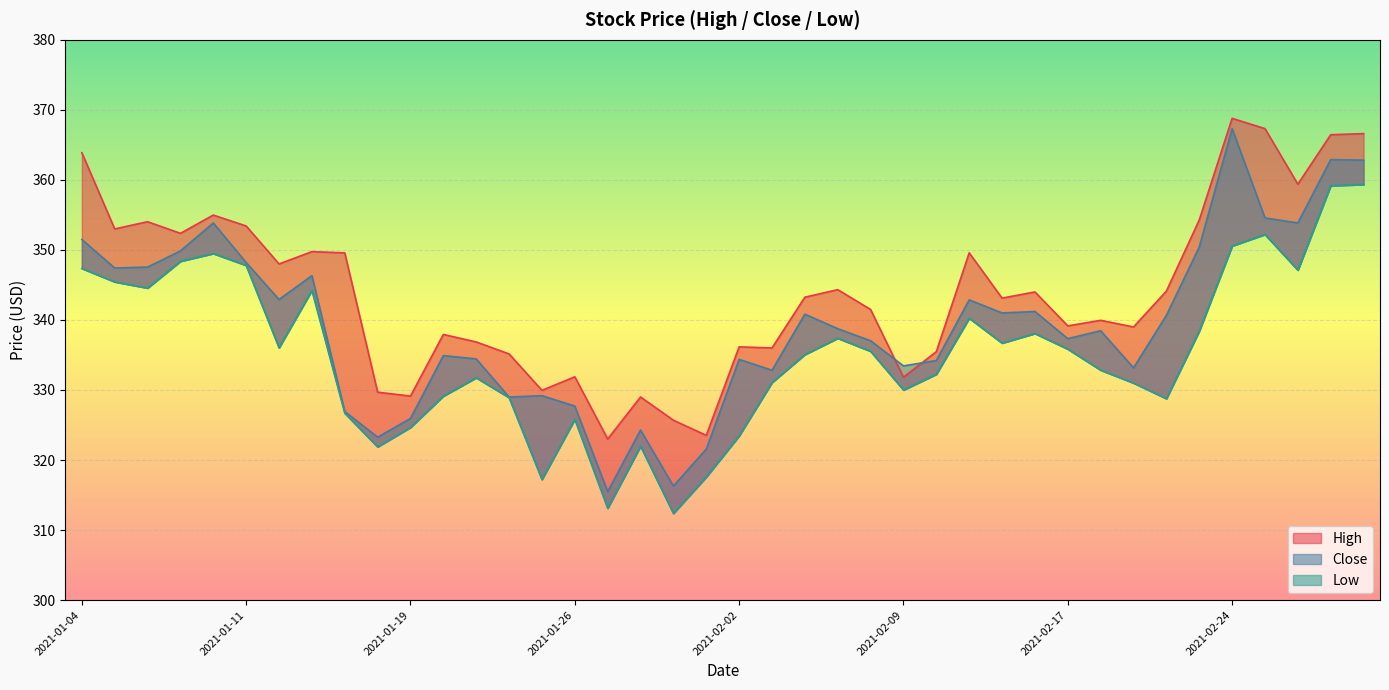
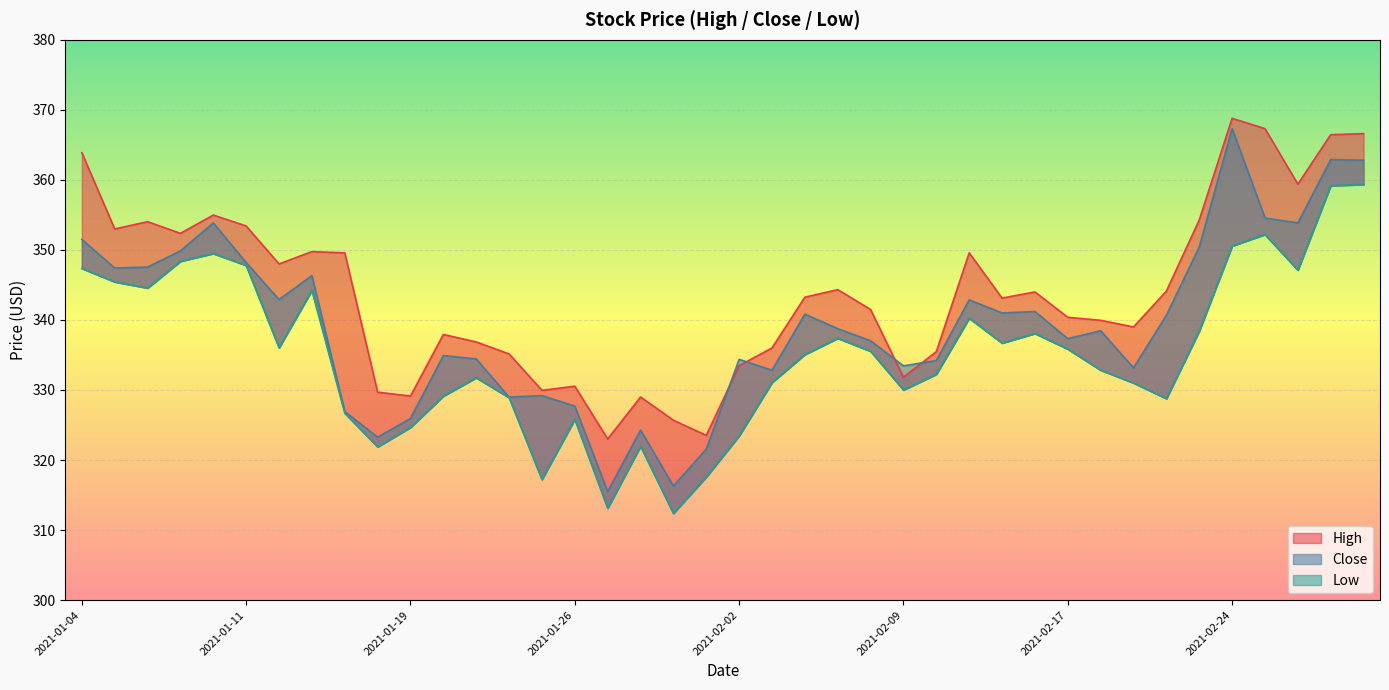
High, 2021-01-26: 332 -> 331
High, 2021-02-02: 336 -> 333
High, 2021-02-17: 339 -> 340
